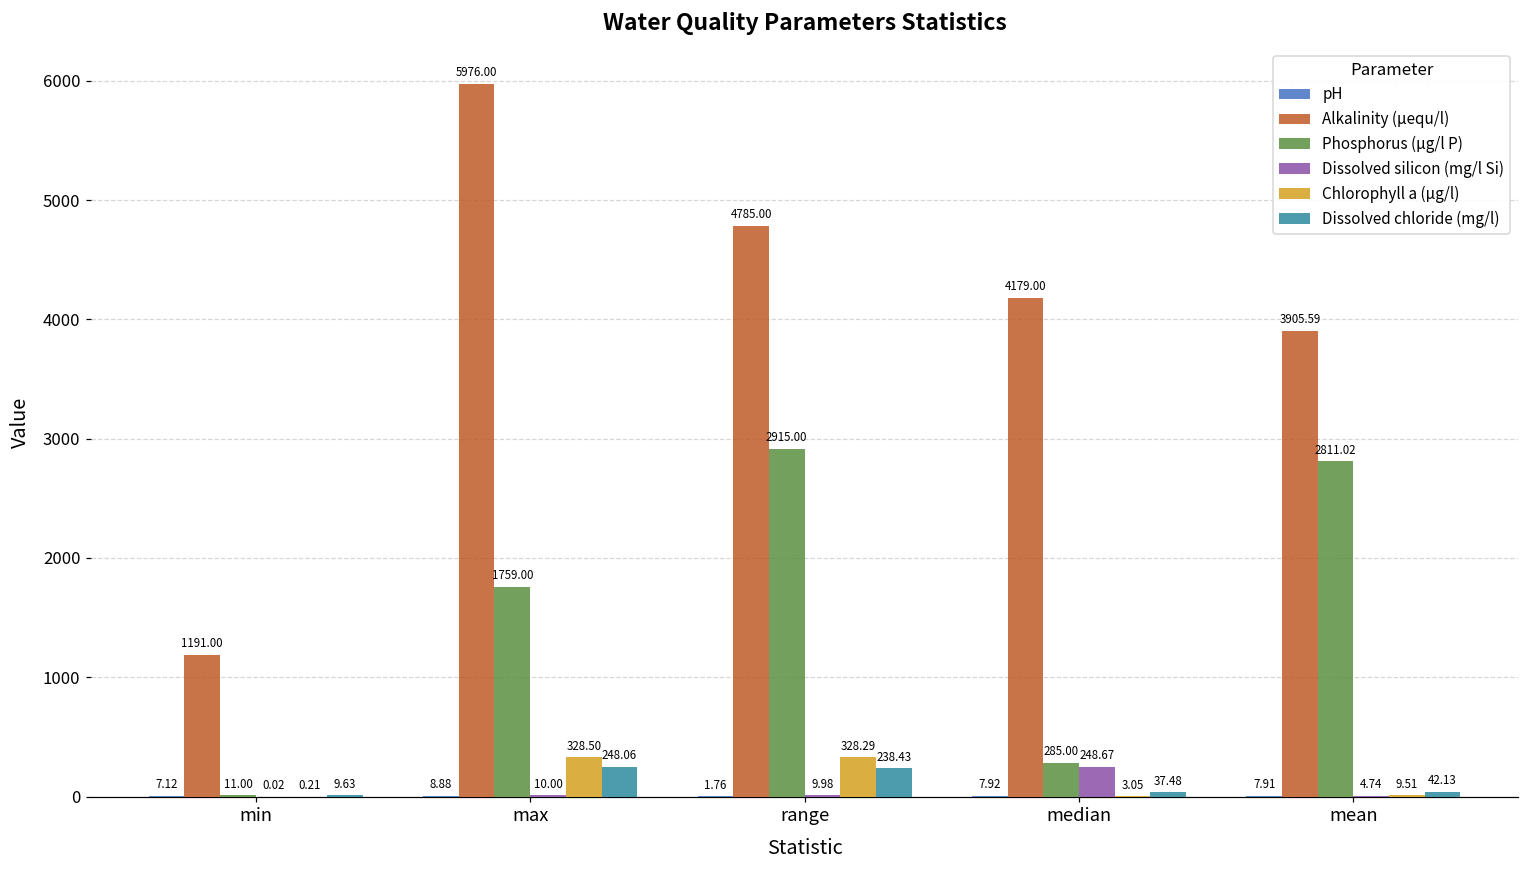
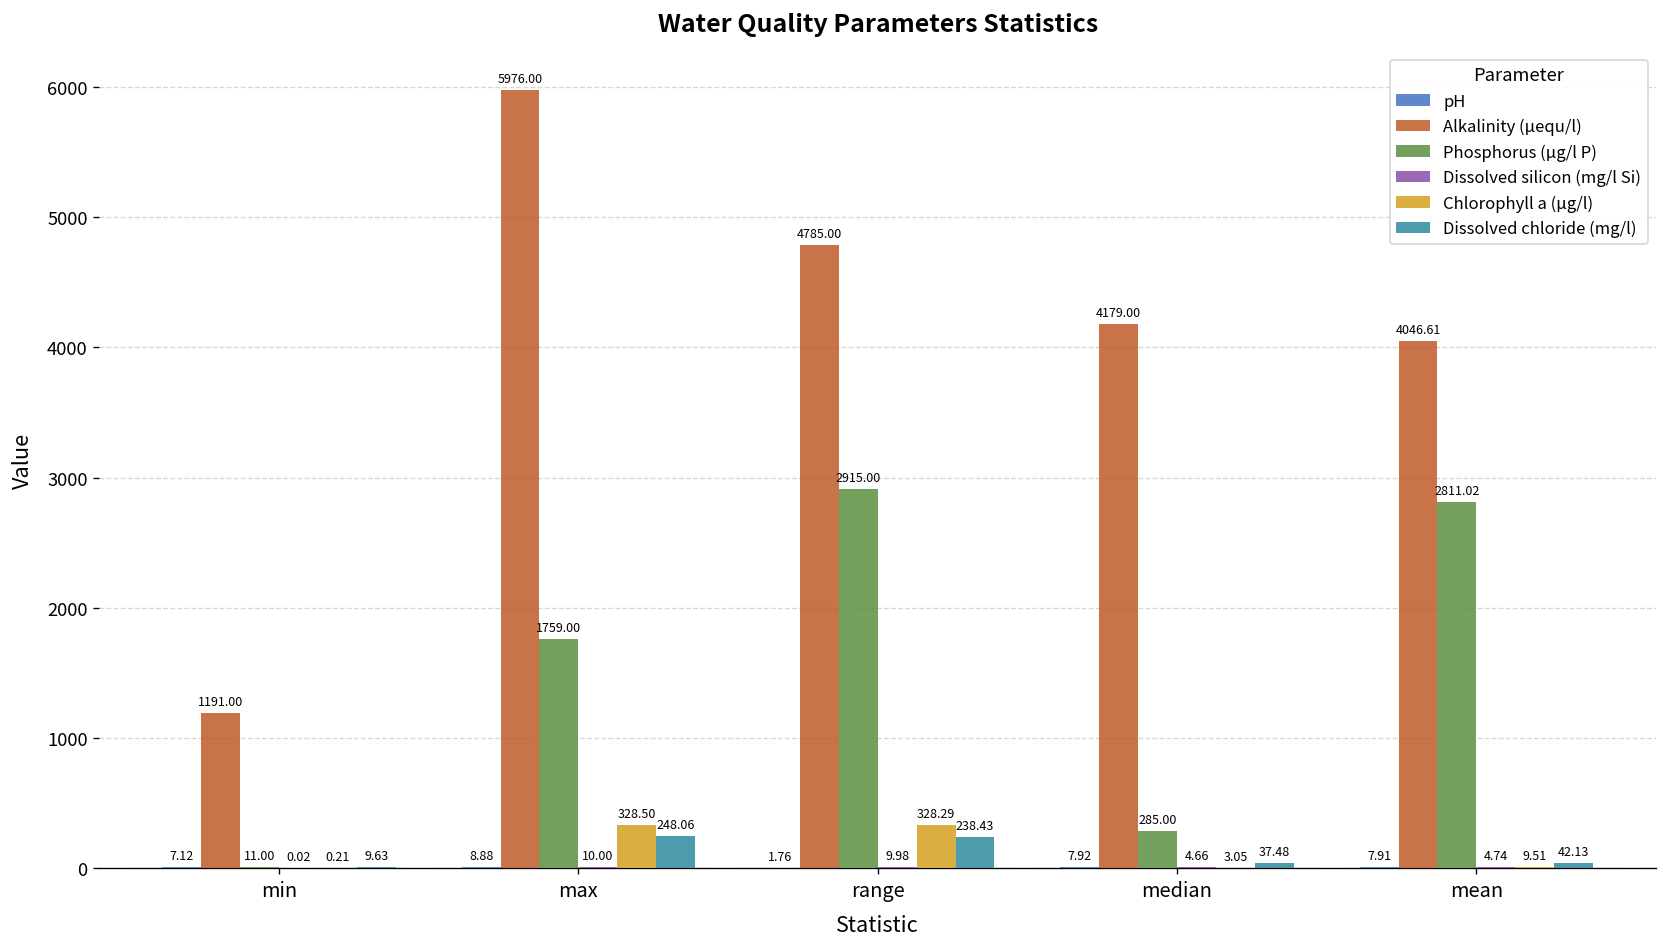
Dissolved silicon (mg/l Si), median: 248.67 -> 4.66
Alkalinity (µequ/l), mean: 3905.59 -> 4046.61
